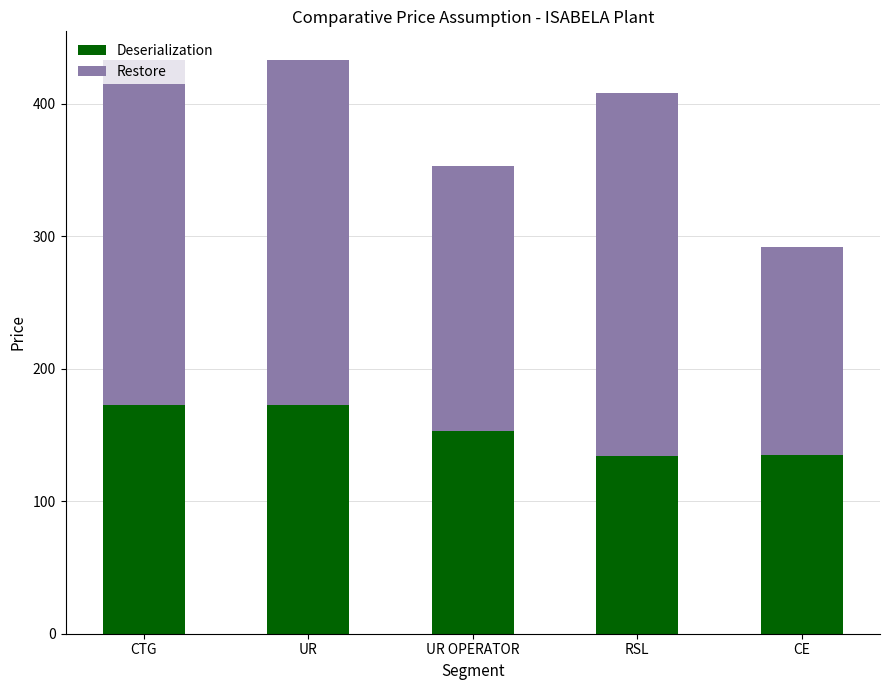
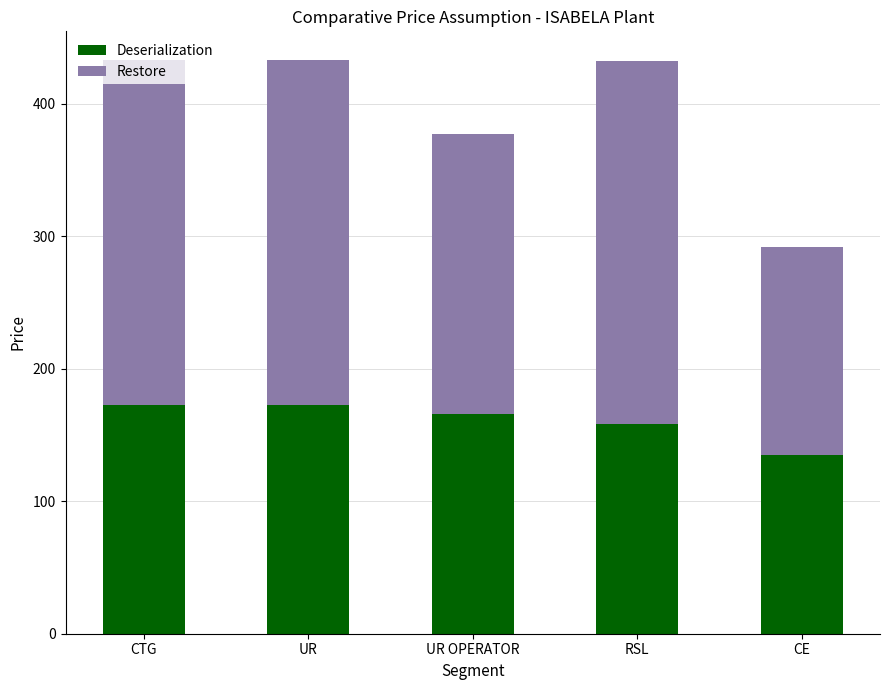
Deserialization, UR OPERATOR: 153 -> 166
Restore, UR OPERATOR: 200 -> 211
Deserialization, RSL: 134 -> 158
